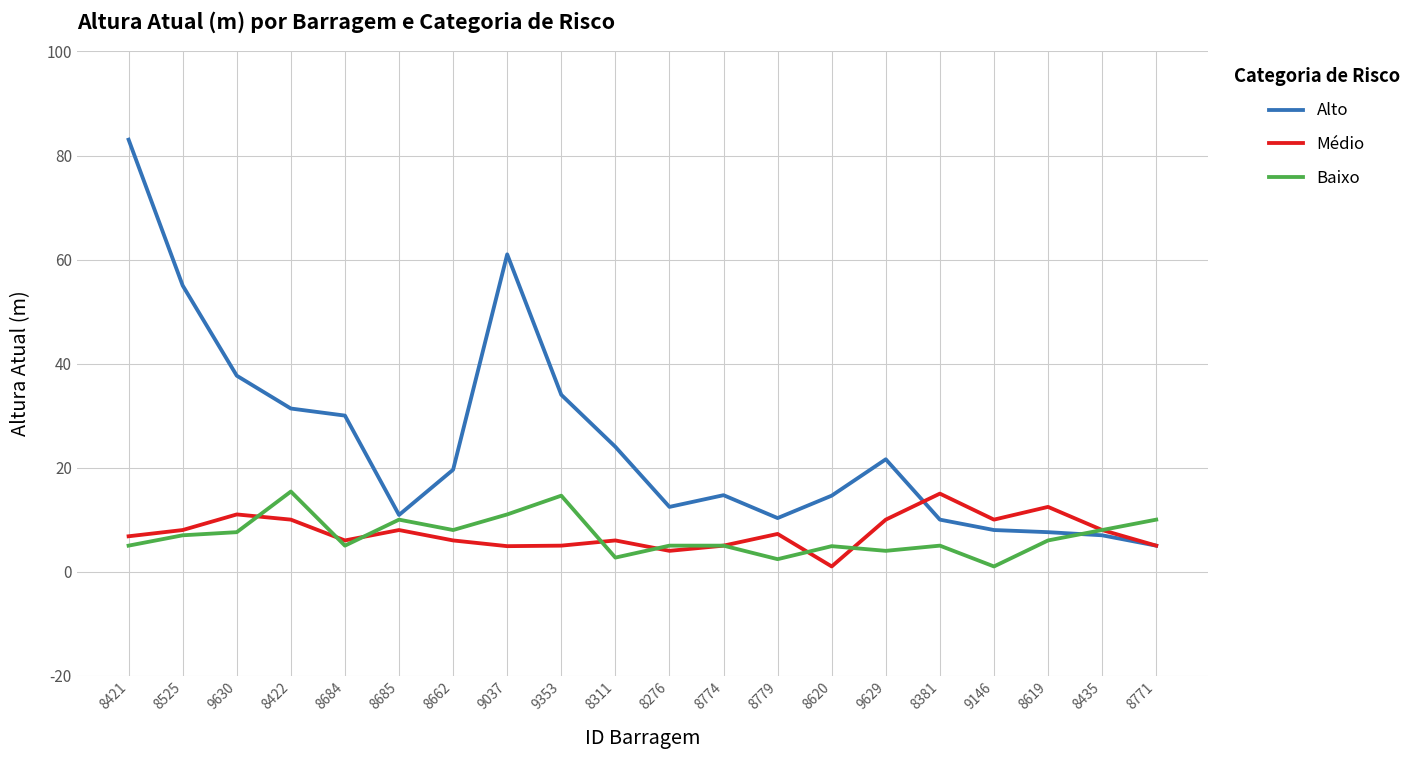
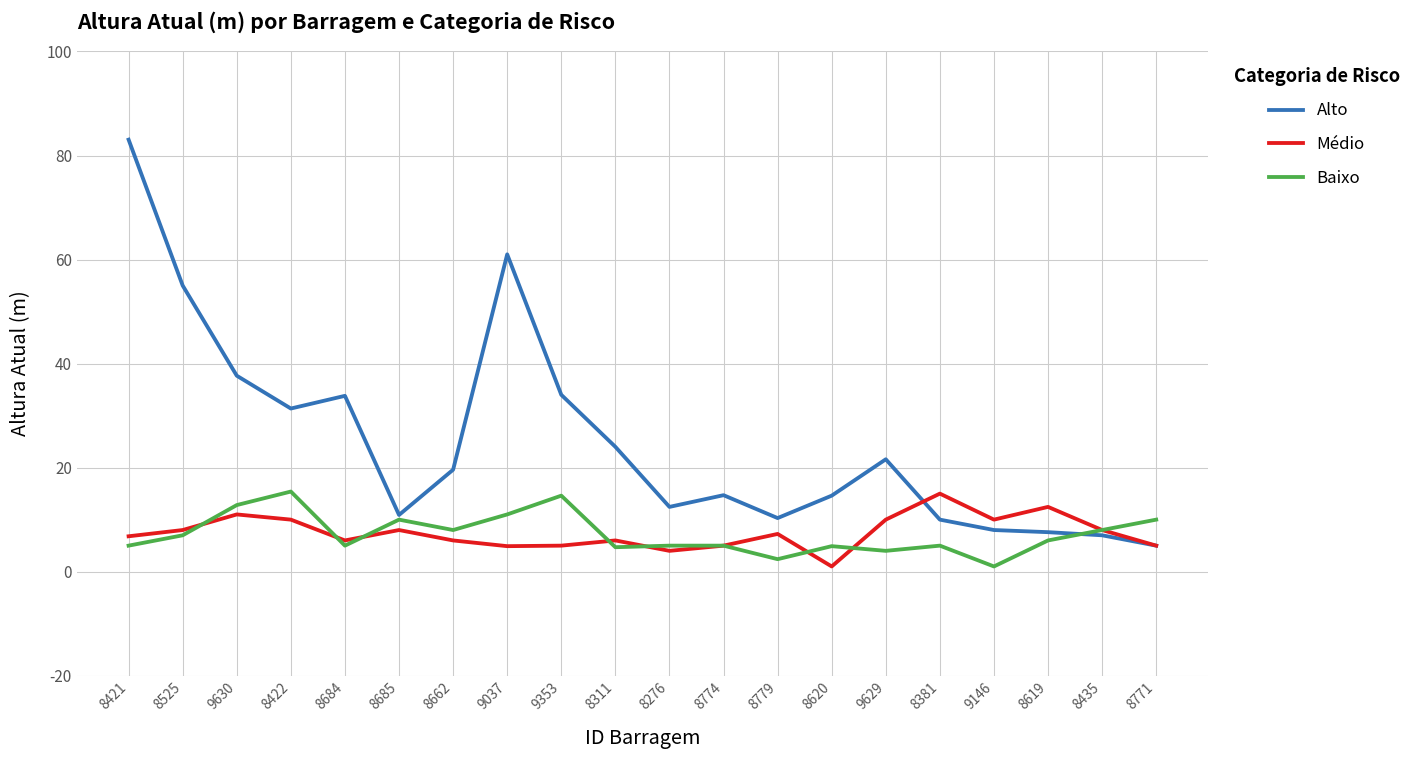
Baixo, 9630: 8 -> 13
Alto, 8684: 30 -> 34
Baixo, 8311: 3 -> 5
